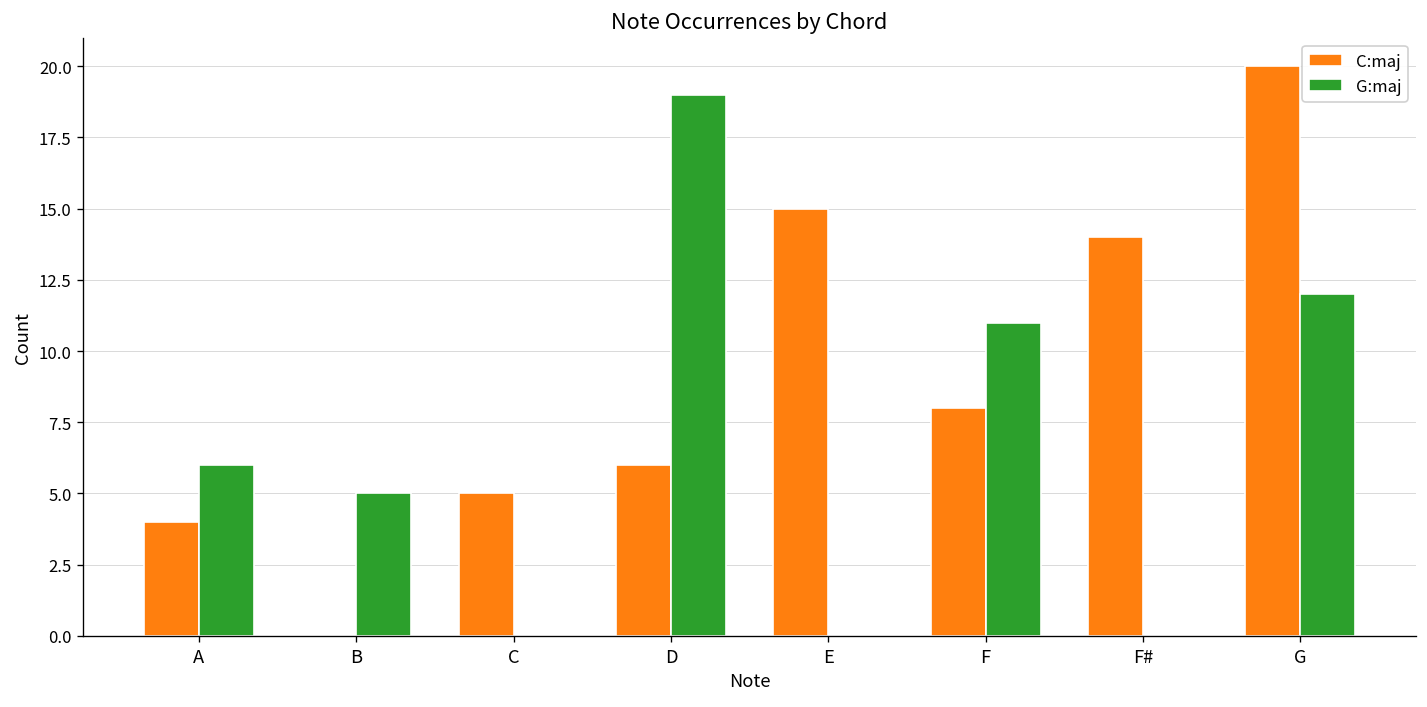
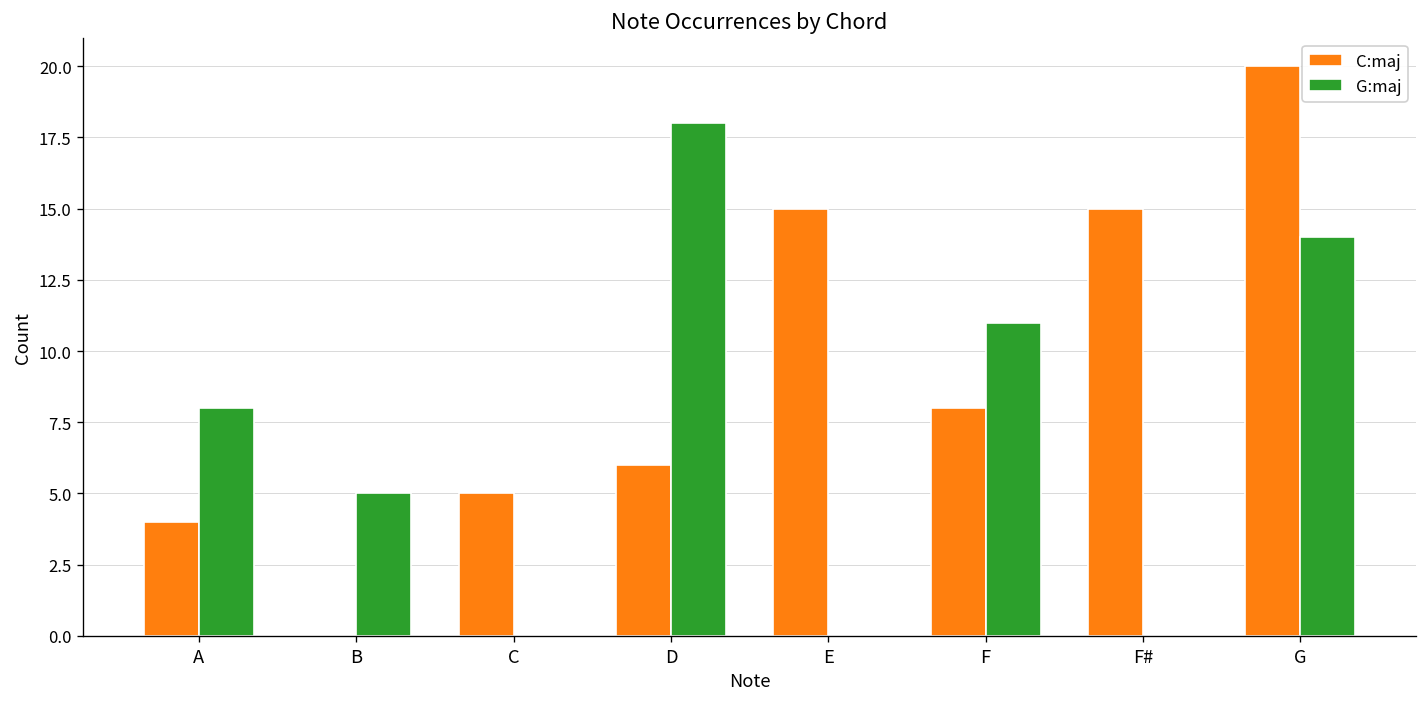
G:maj, A: 6 -> 8
G:maj, D: 19 -> 18
C:maj, F#: 14 -> 15
G:maj, G: 12 -> 14
